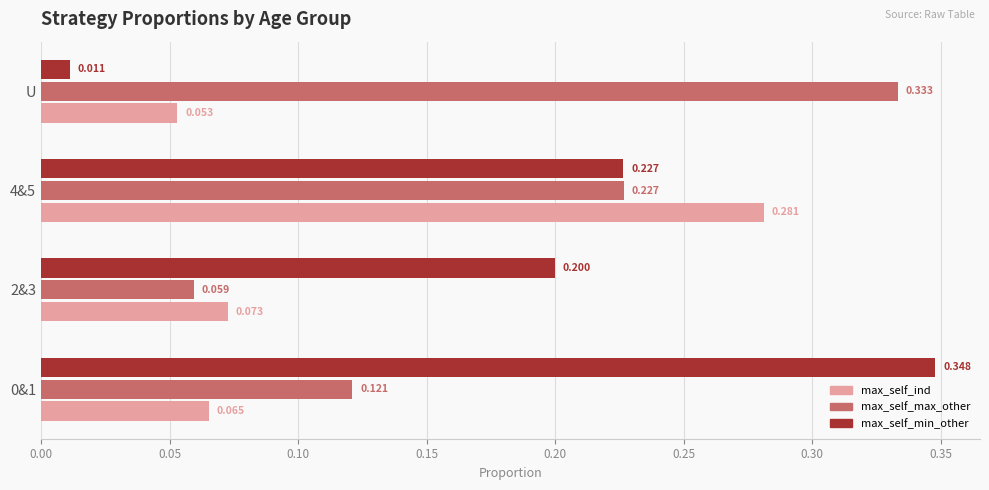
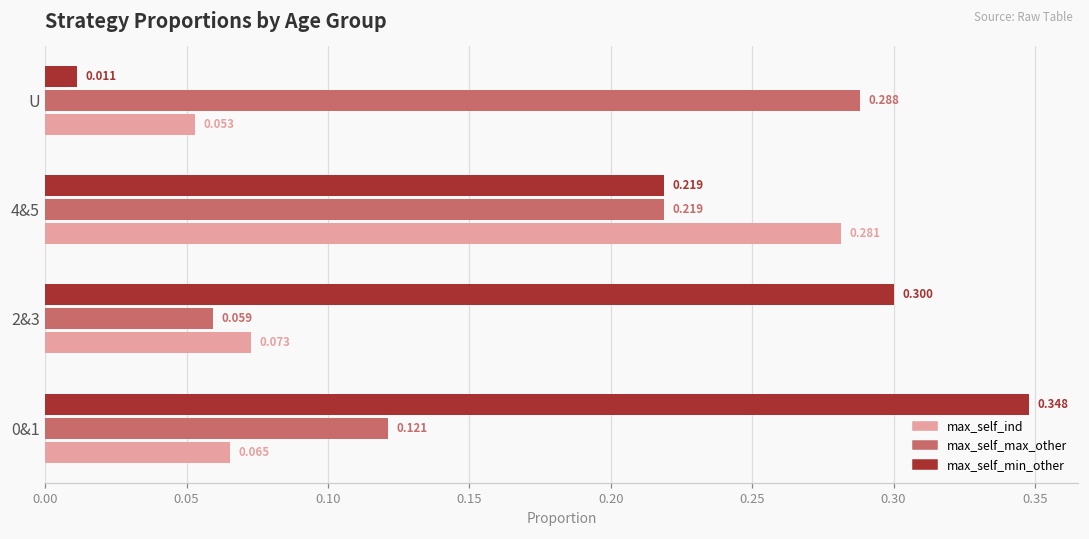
max_self_max_other, U: 0.333 -> 0.288
max_self_min_other, 4&5: 0.227 -> 0.219
max_self_max_other, 4&5: 0.227 -> 0.219
max_self_min_other, 2&3: 0.200 -> 0.300
